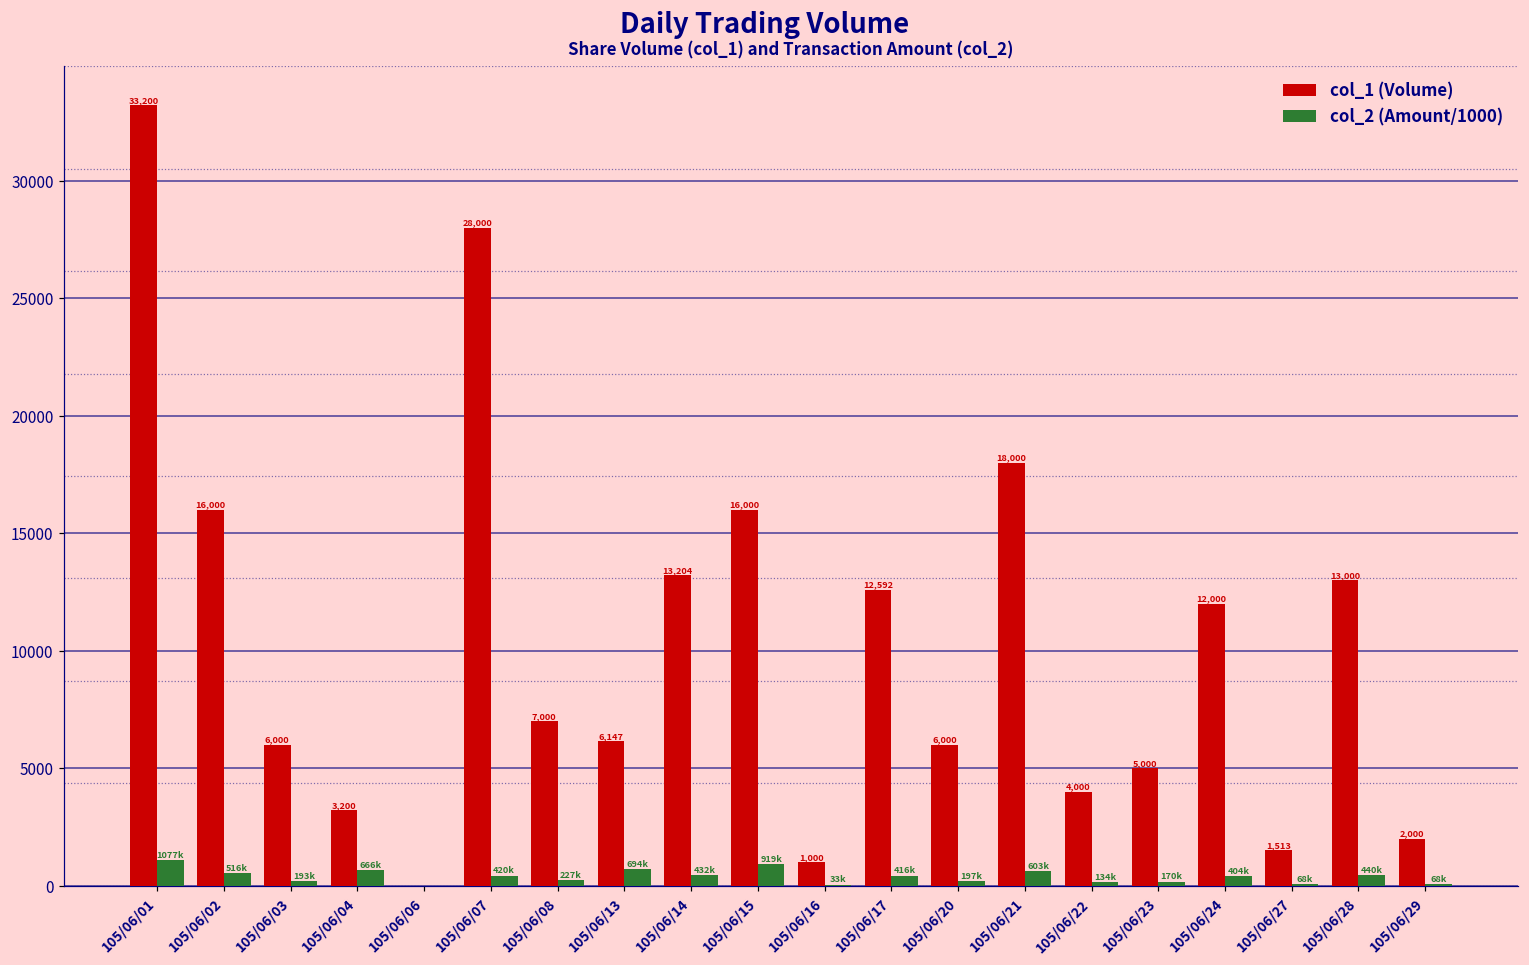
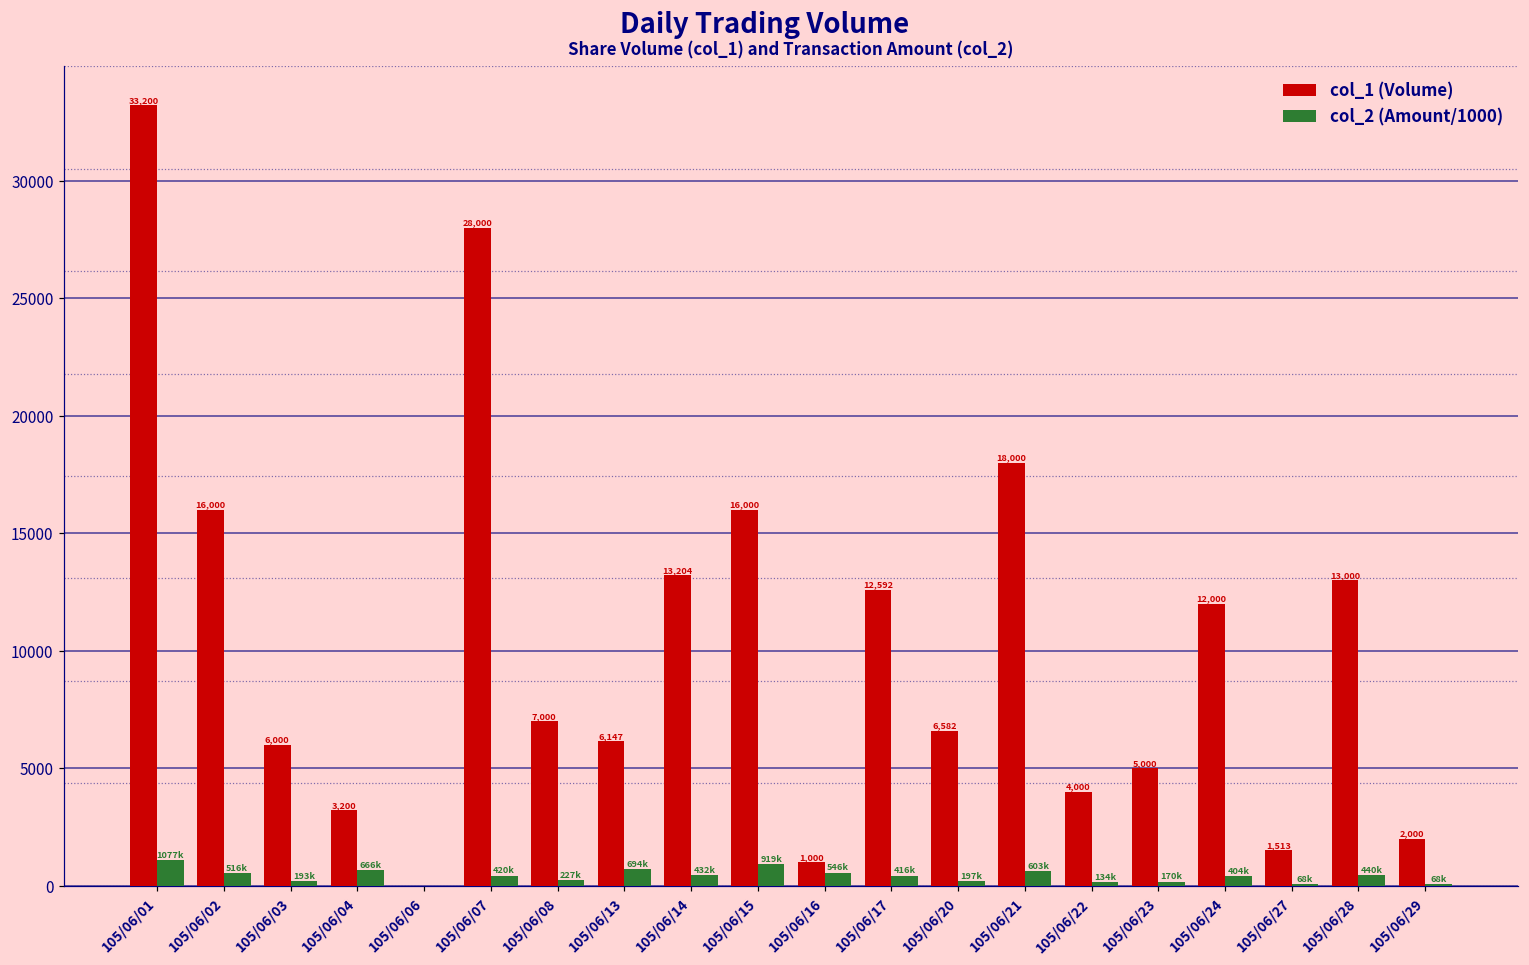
col_2 (Amount/1000), 105/06/16: 33k -> 546k
col_1 (Volume), 105/06/20: 6,000 -> 6,582
